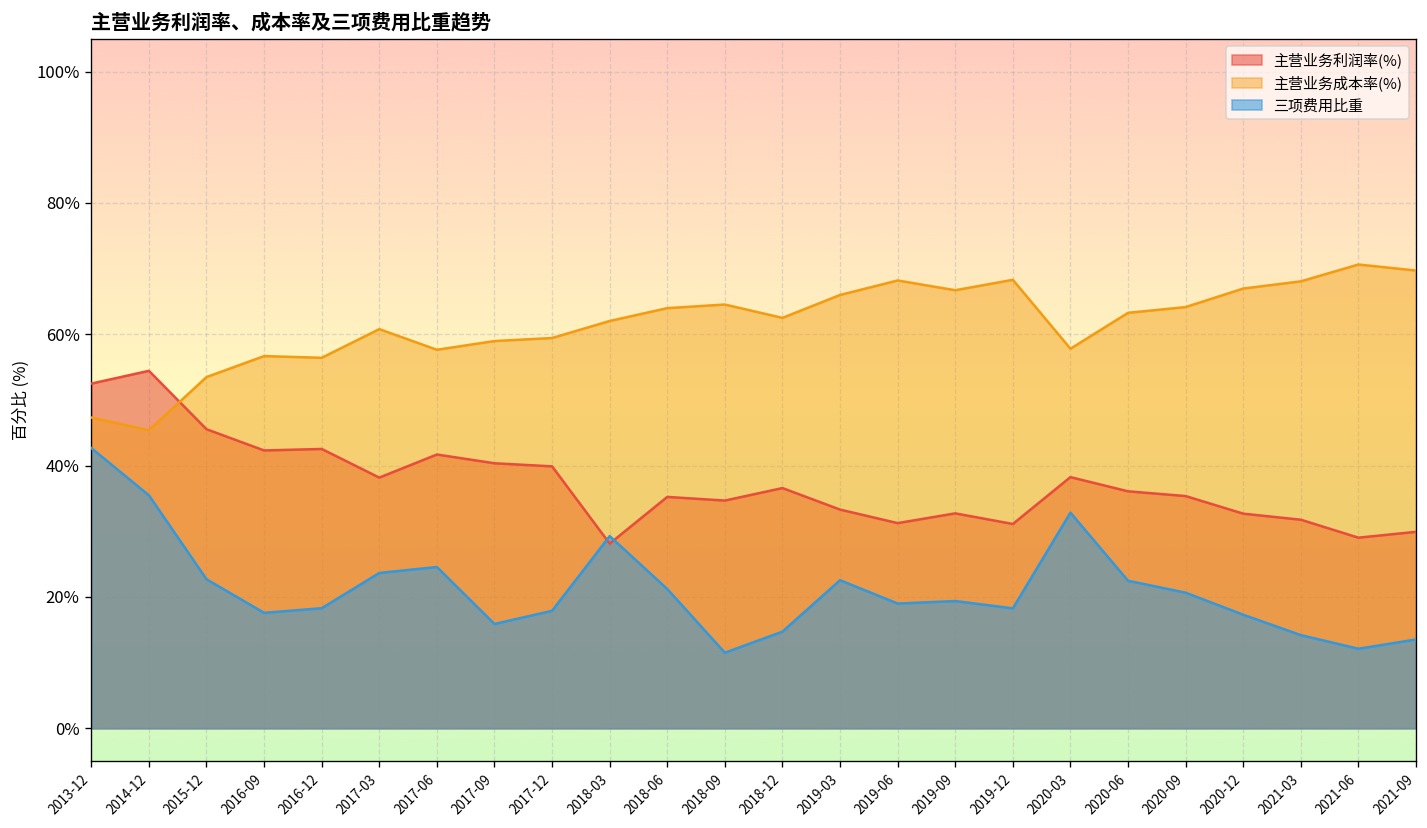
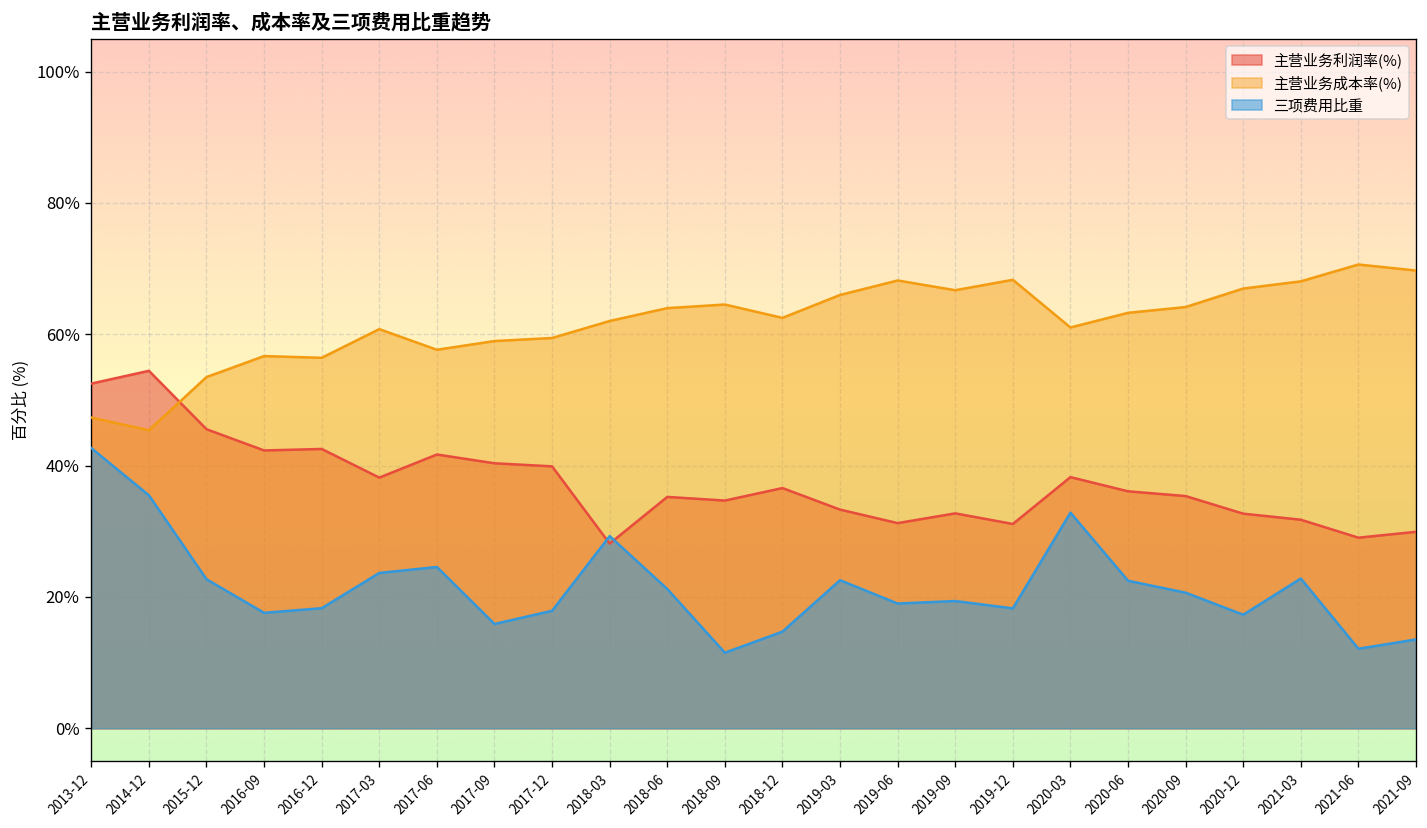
主营业务成本率(%), 2020-03: 58% -> 61%
三项费用比重, 2021-03: 14% -> 23%
